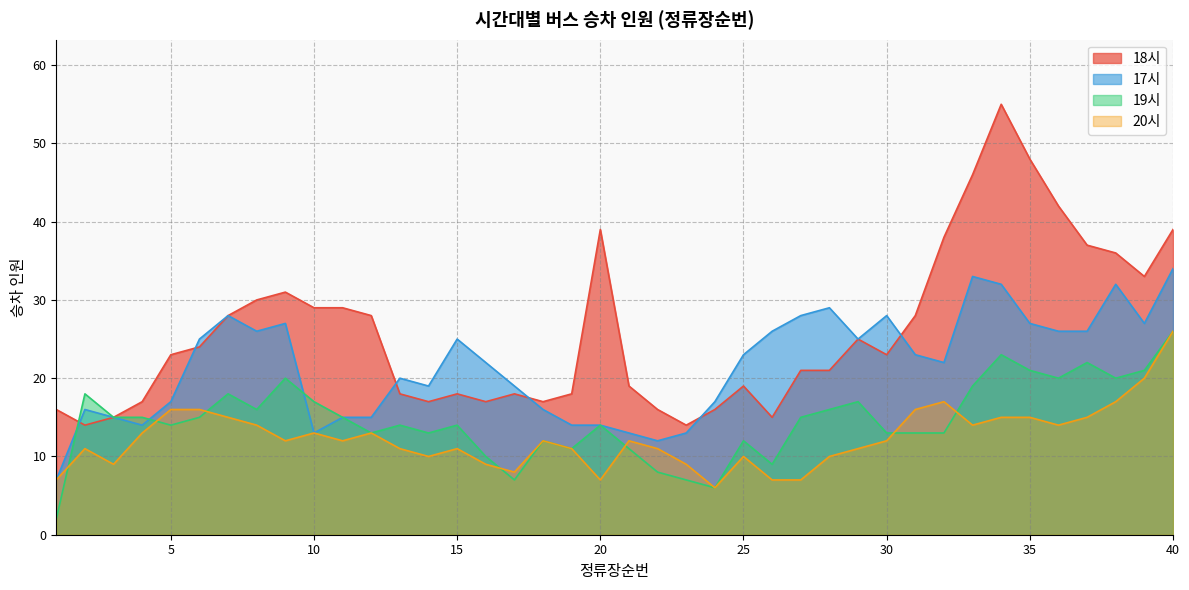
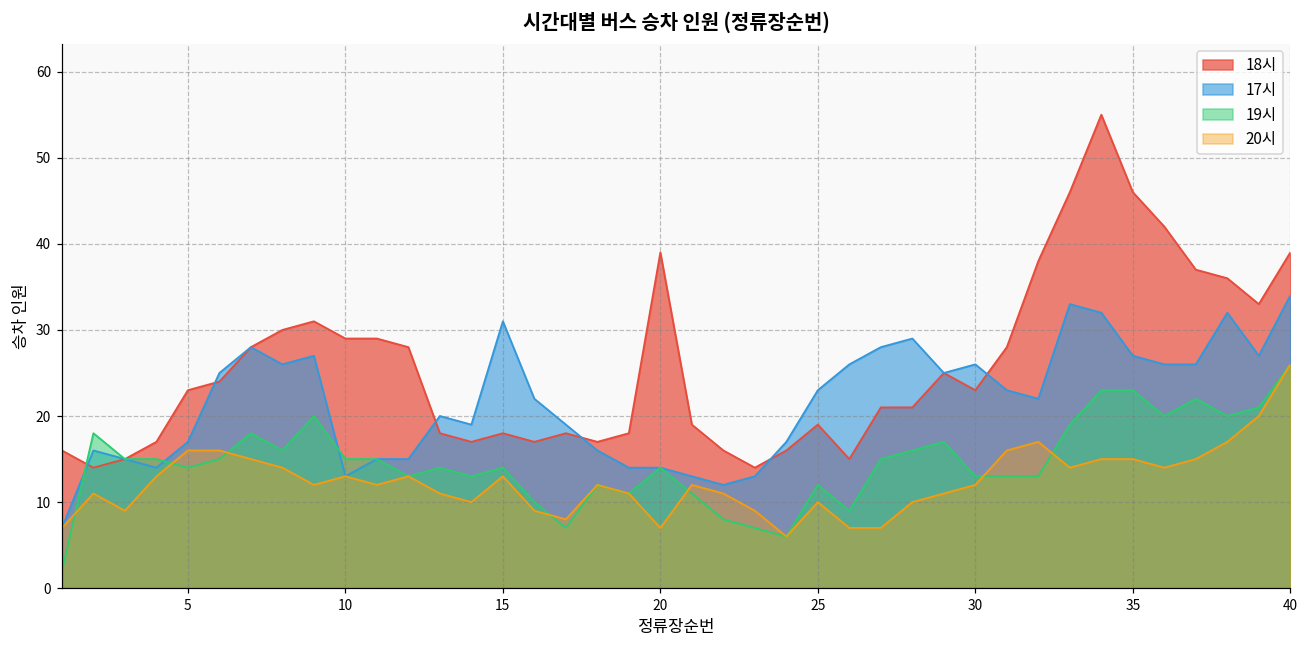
19시, 10: 17 -> 15
17시, 15: 25 -> 31
20시, 15: 11 -> 13
17시, 30: 28 -> 26
18시, 35: 48 -> 46
19시, 35: 21 -> 23
